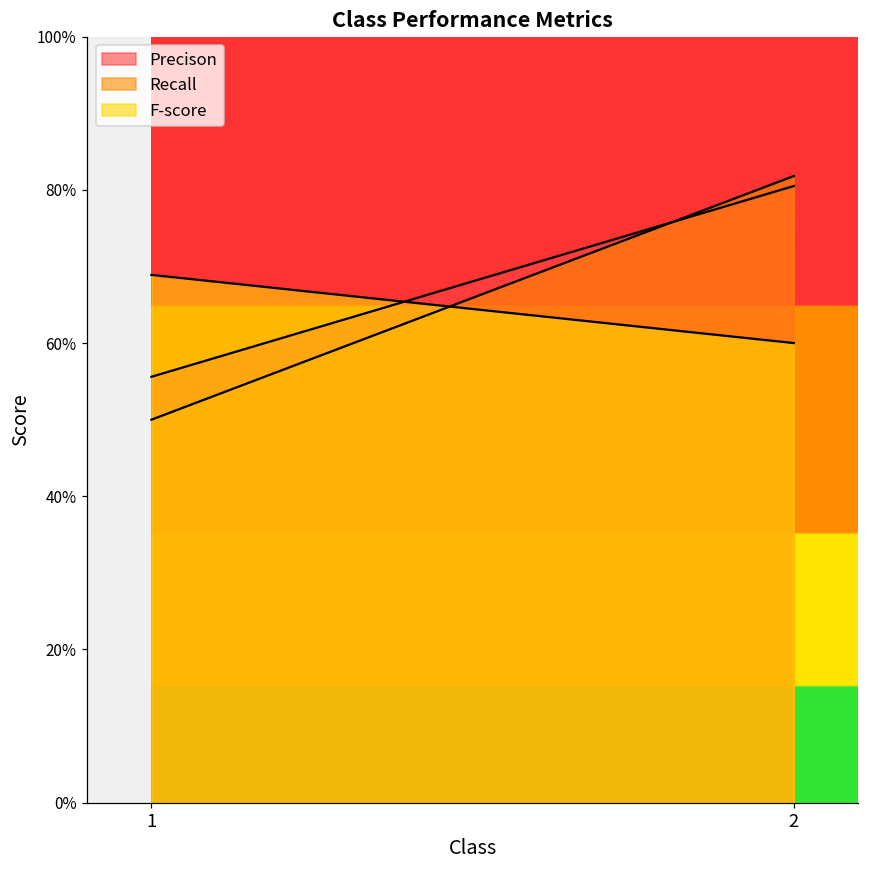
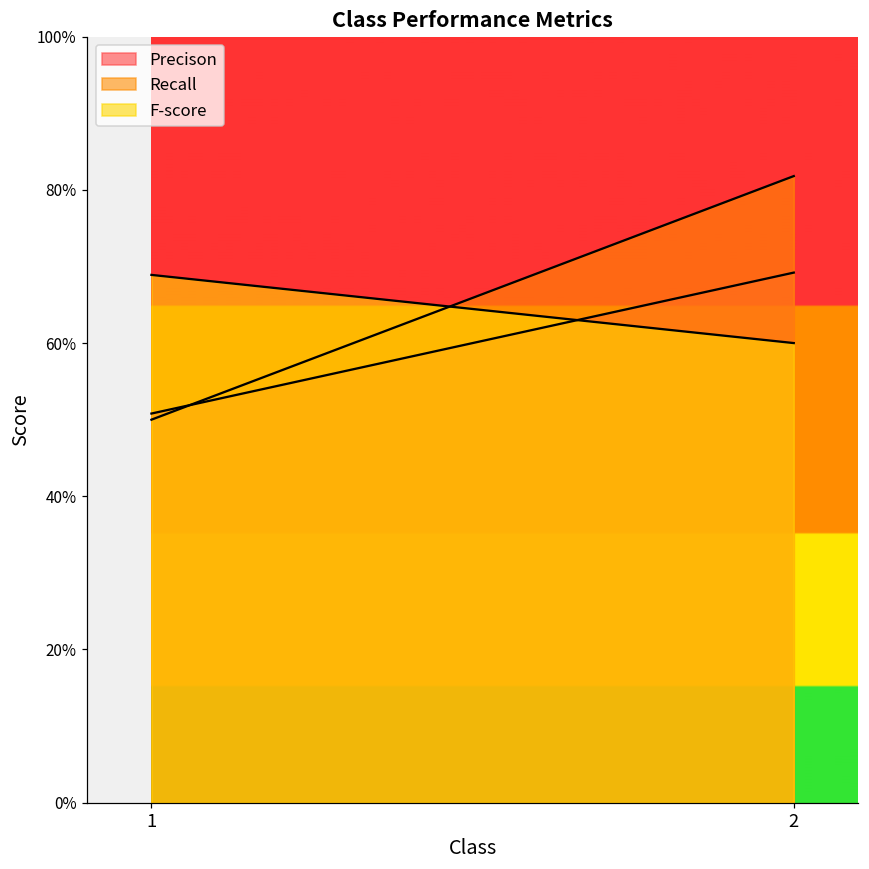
Precison, 1: 56% -> 51%
Precison, 2: 81% -> 69%
